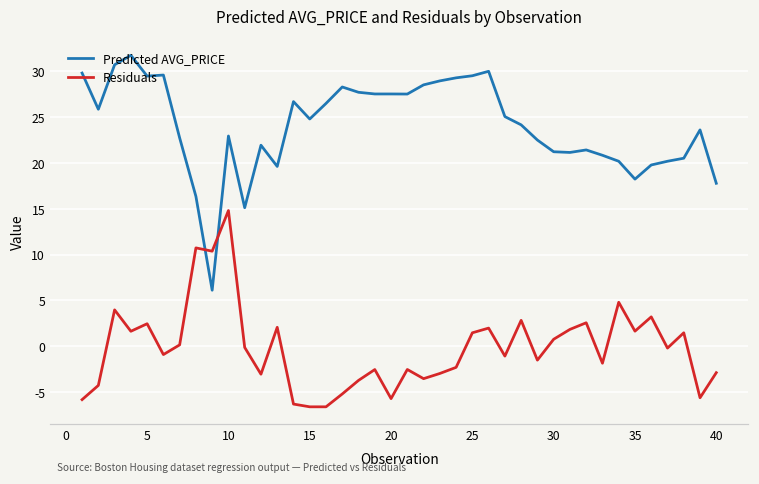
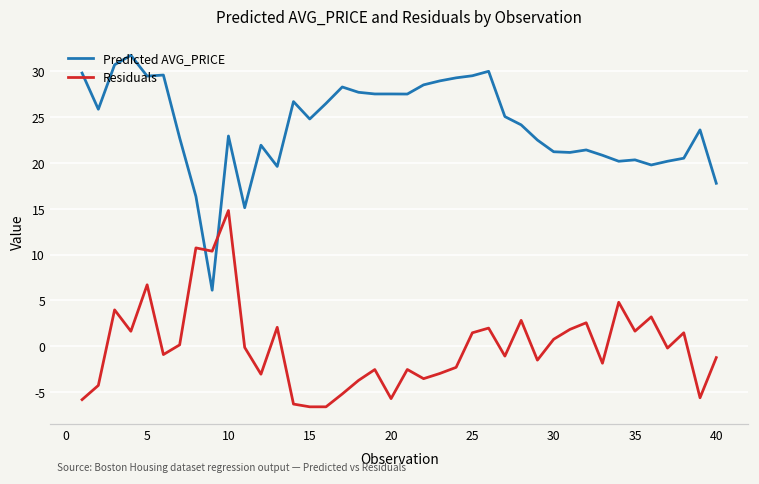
Residuals, 5: 2 -> 7
Predicted AVG_PRICE, 35: 18 -> 20
Residuals, 40: -3 -> -1
